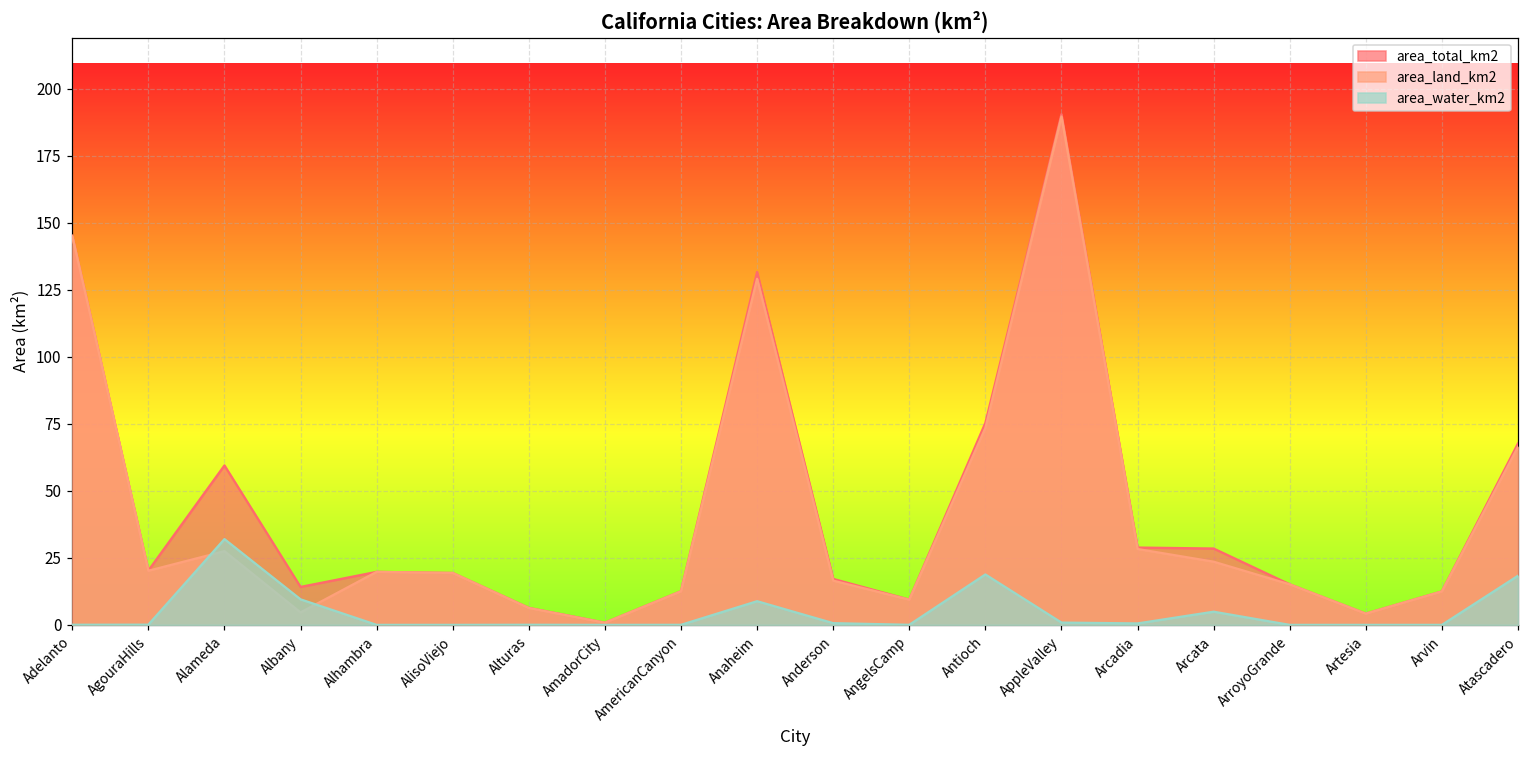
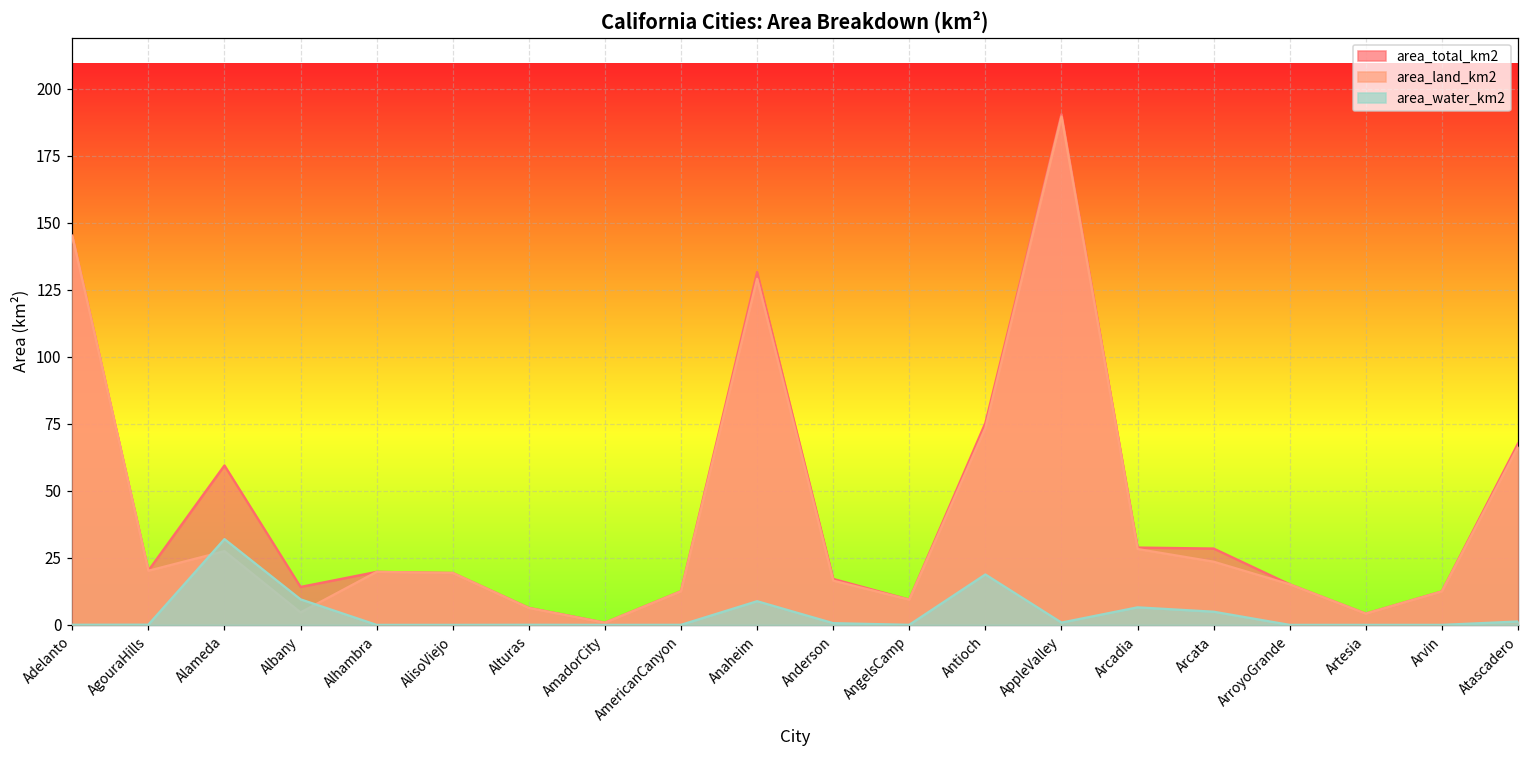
area_water_km2, Arcadia: 1 -> 7
area_water_km2, Atascadero: 18 -> 1
